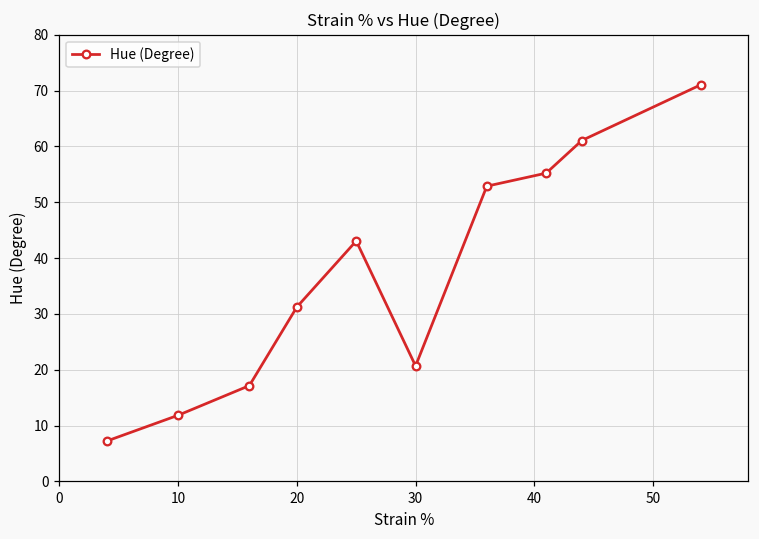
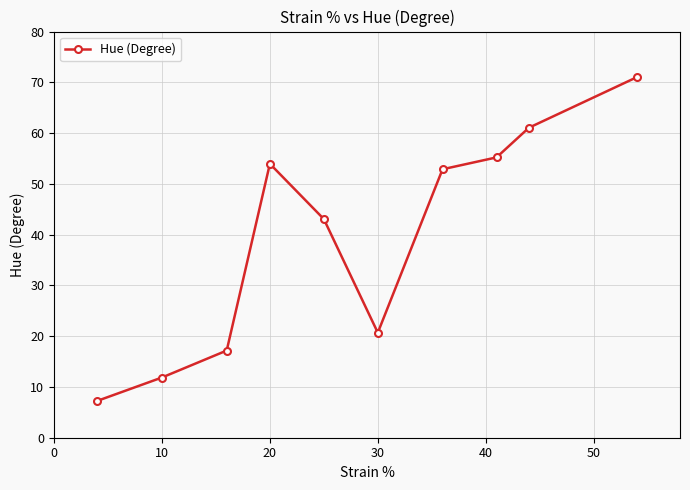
20: 31 -> 54
